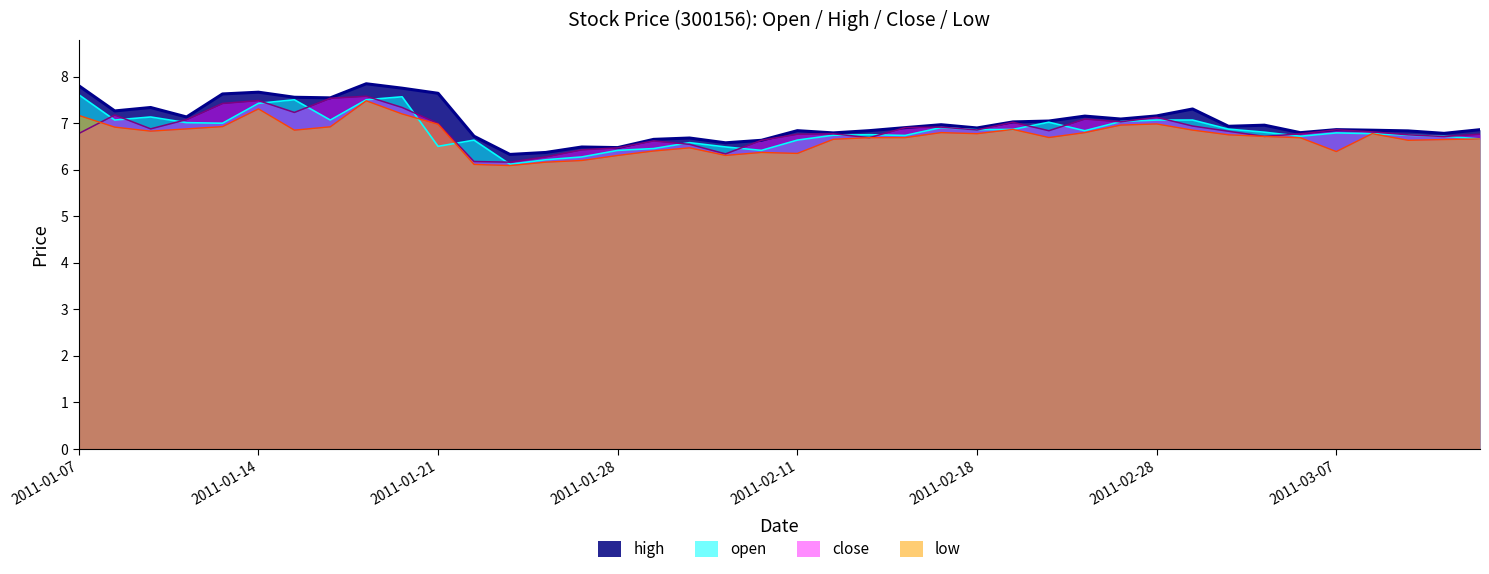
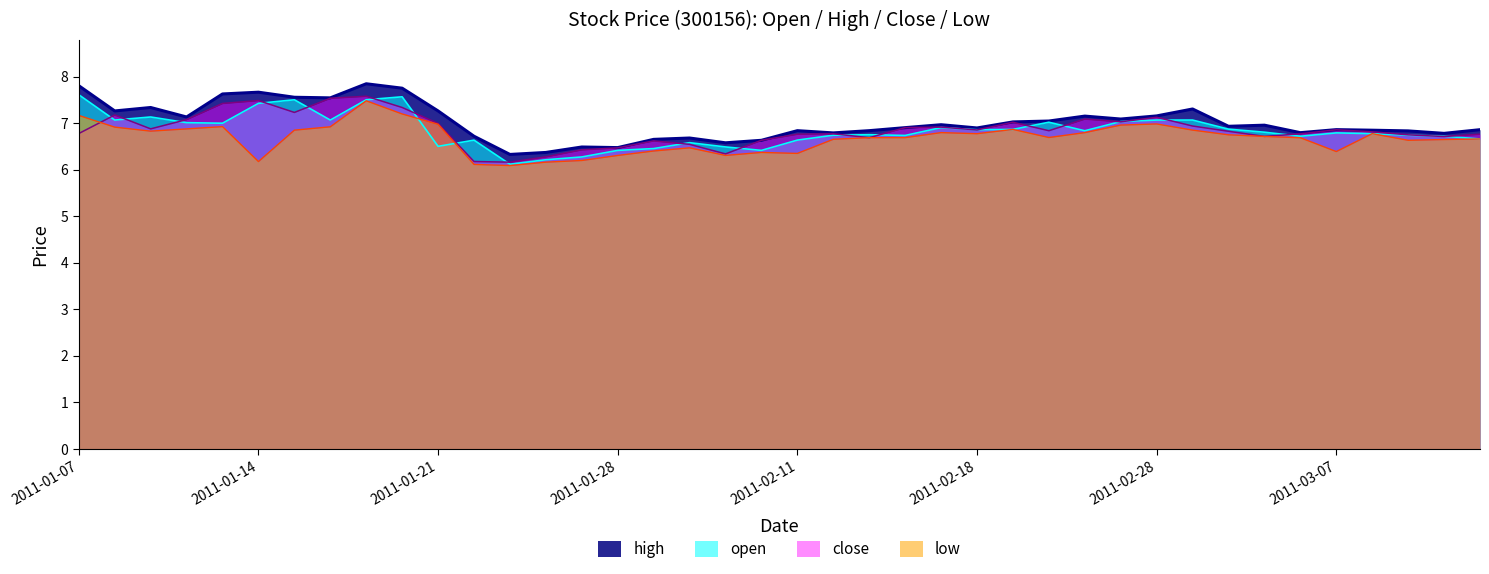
low, 2011-01-14: 7.3 -> 6.2
high, 2011-01-21: 7.6 -> 7.3
